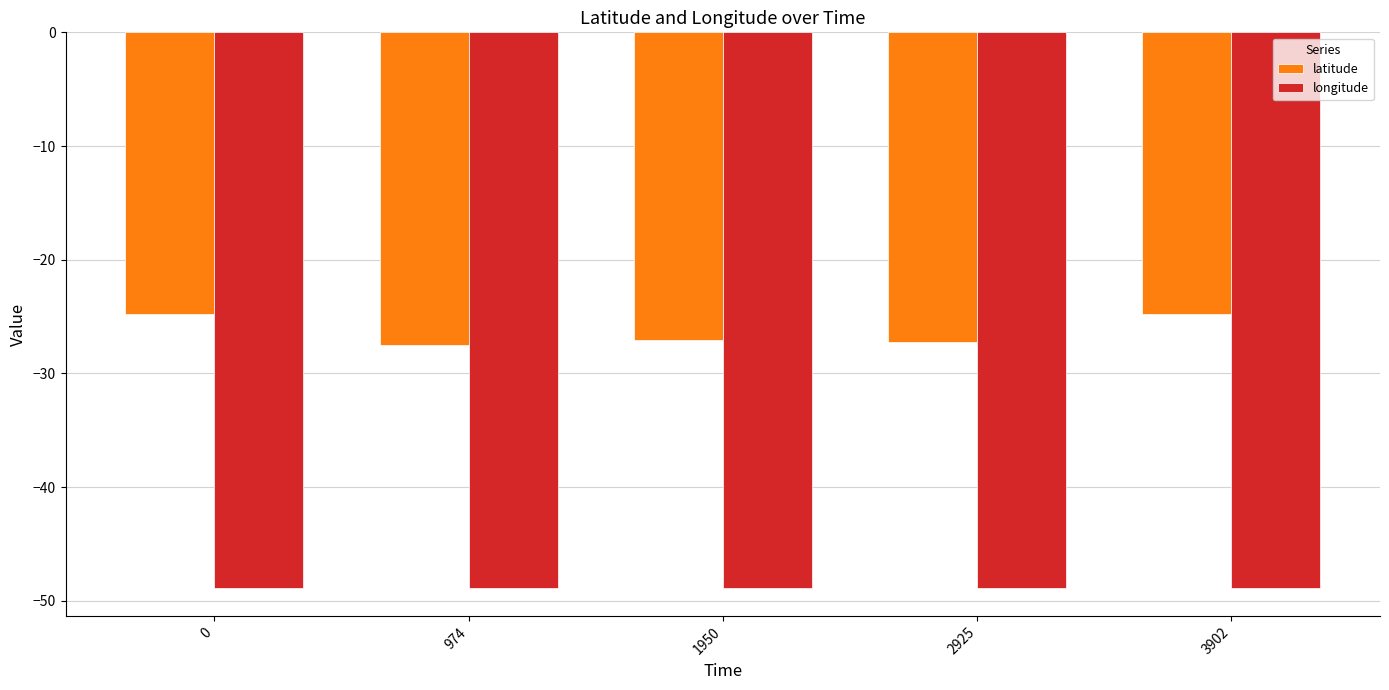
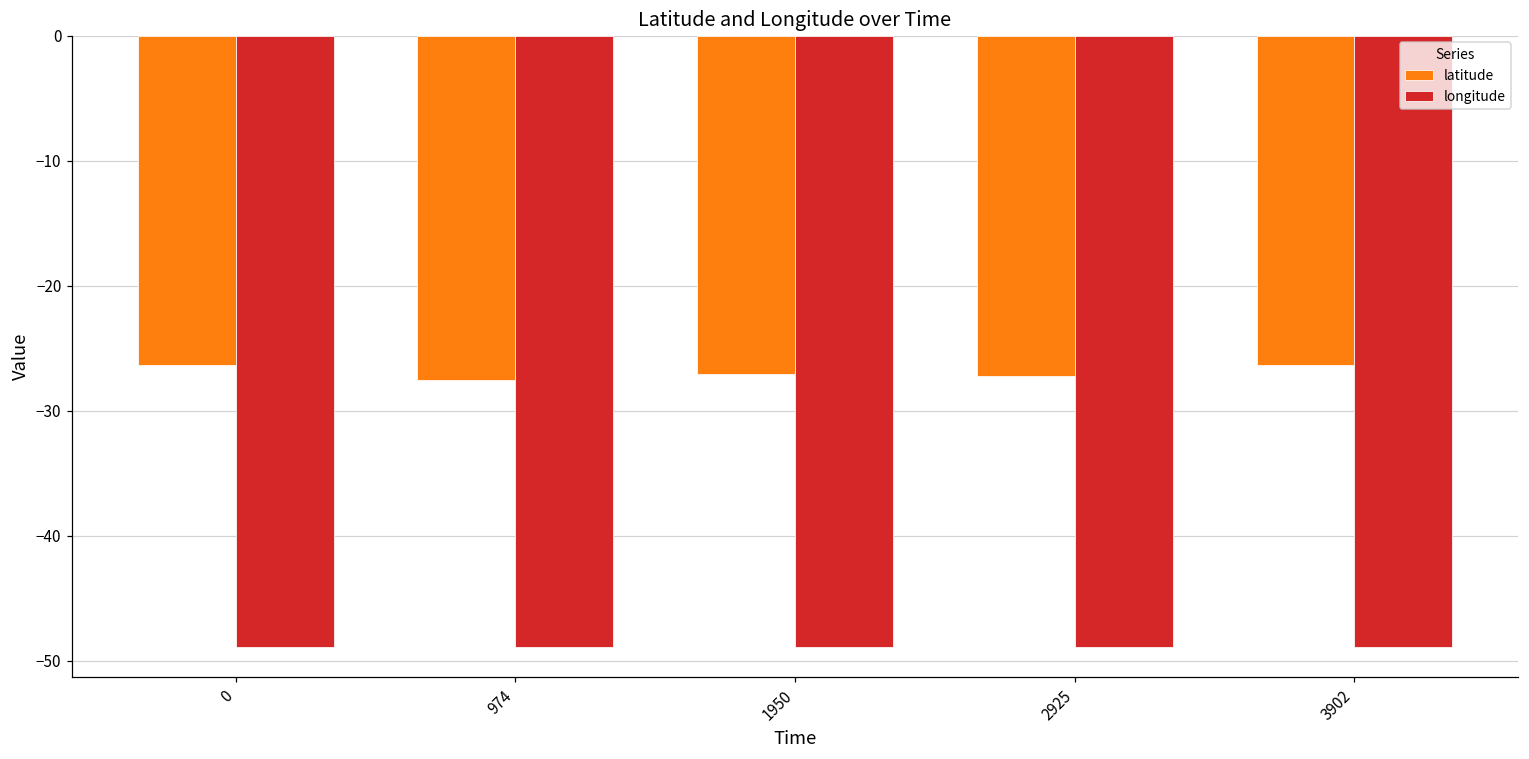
latitude, 0: -24.8 -> -26.3
latitude, 3902: -24.8 -> -26.3
